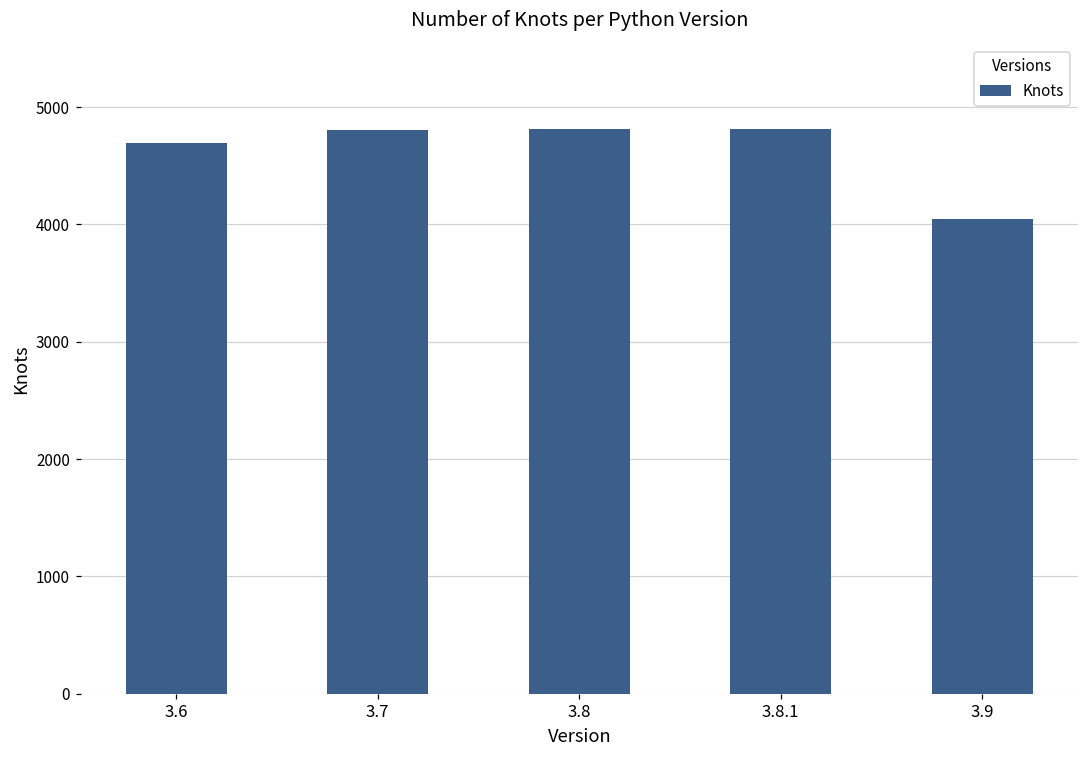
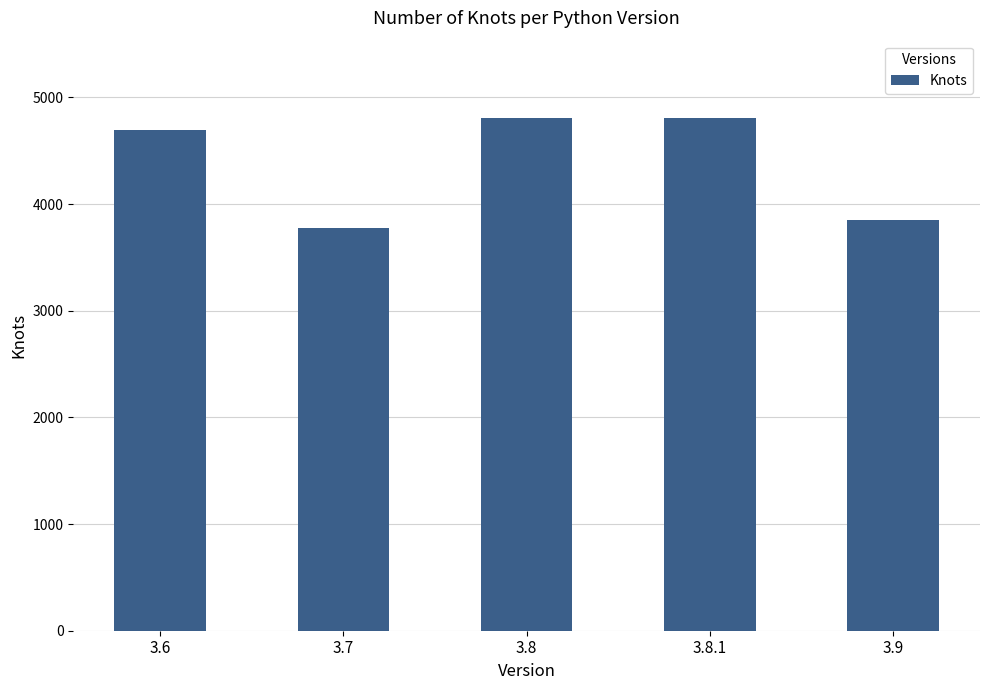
3.7: 4800 -> 3780
3.9: 4040 -> 3850
